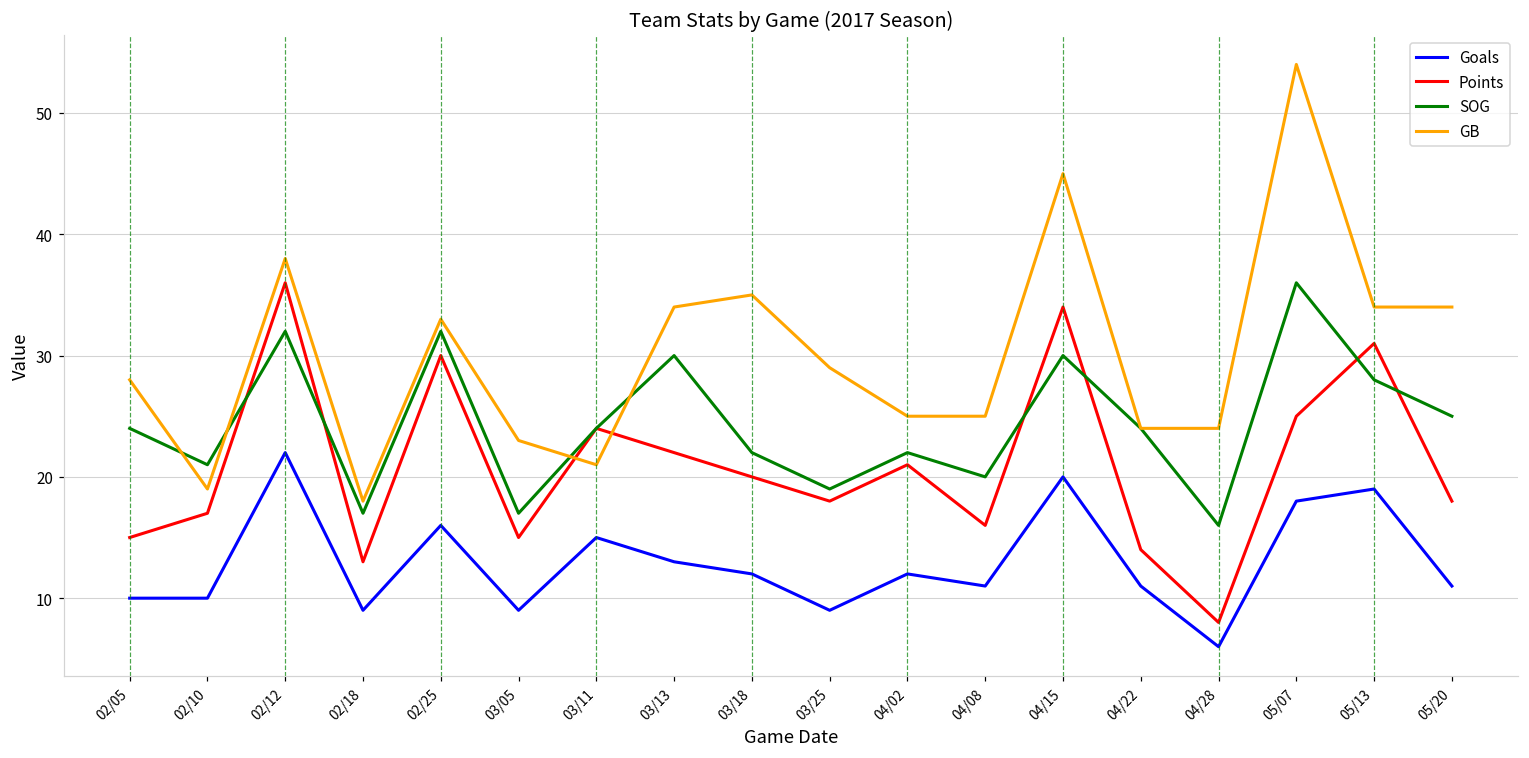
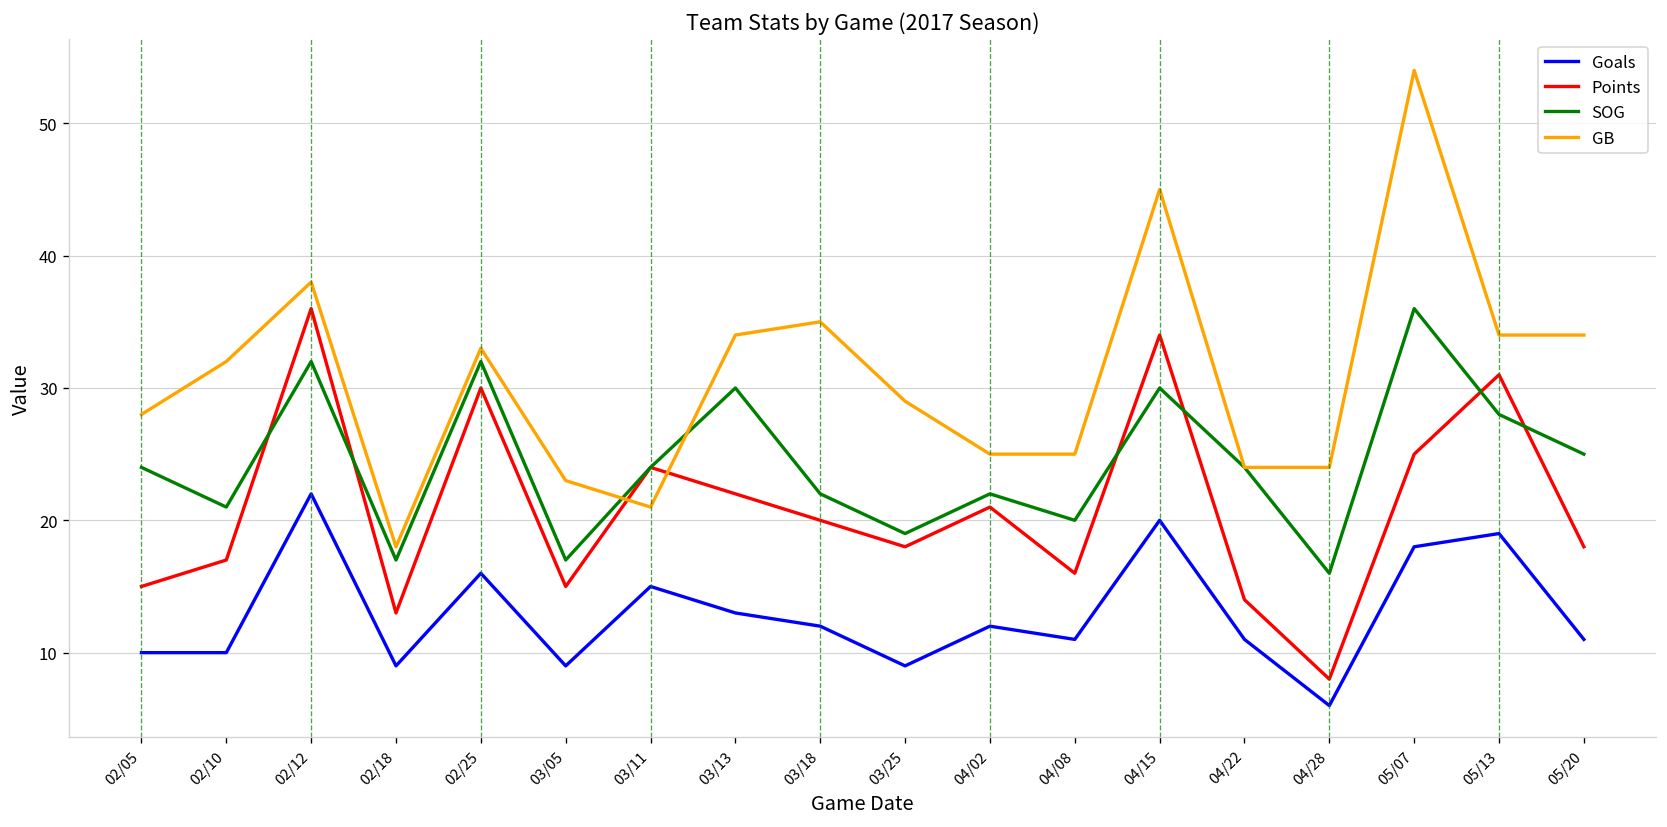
GB, 02/10: 19 -> 32
